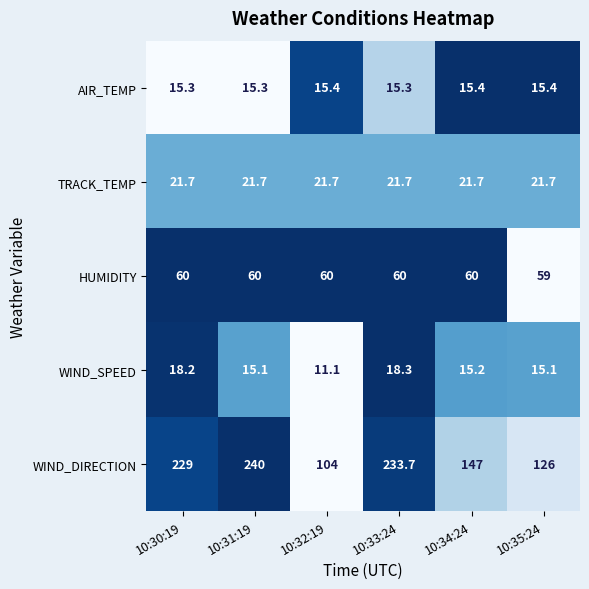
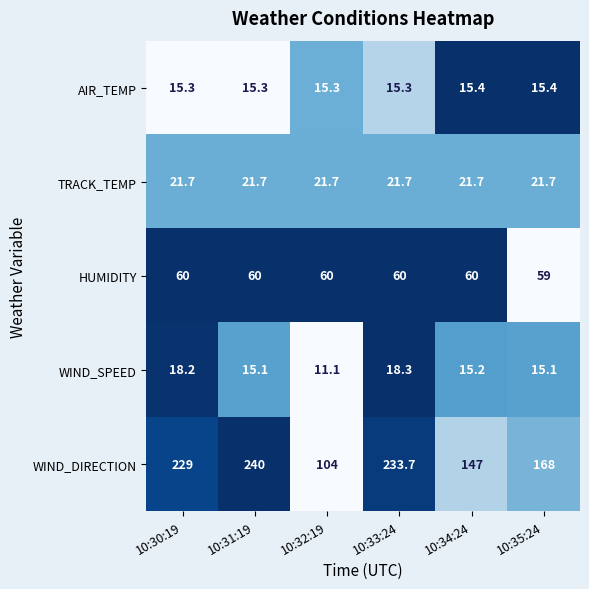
AIR_TEMP, 10:32:19: 15.4 -> 15.3
WIND_DIRECTION, 10:35:24: 126 -> 168
